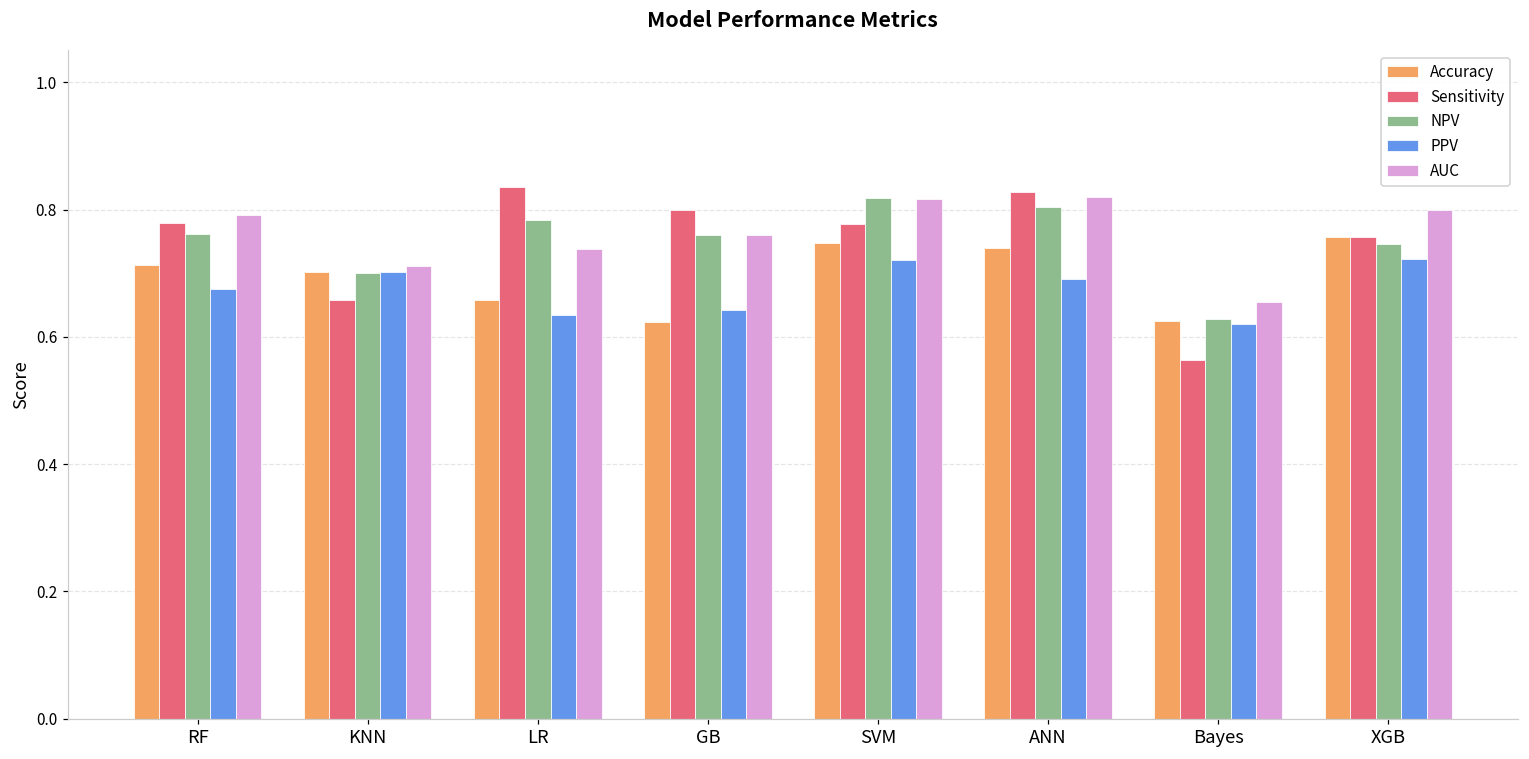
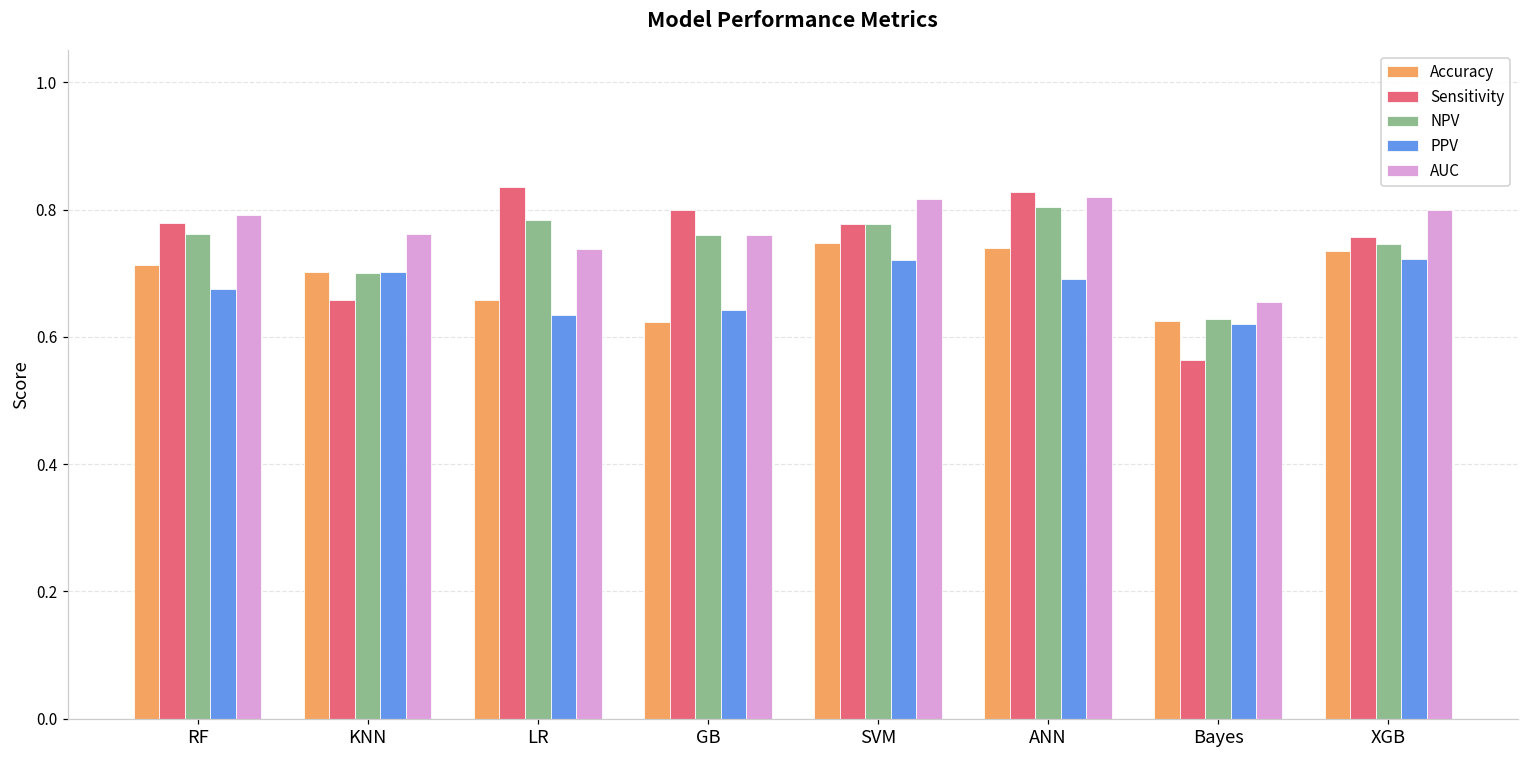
AUC, KNN: 0.71 -> 0.76
NPV, SVM: 0.82 -> 0.78
Accuracy, XGB: 0.76 -> 0.73
